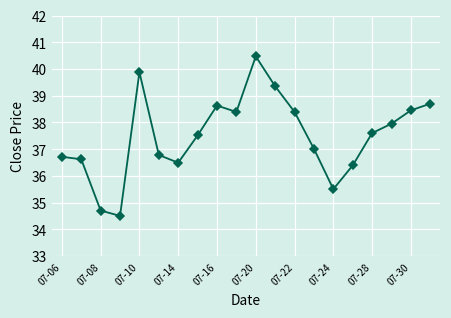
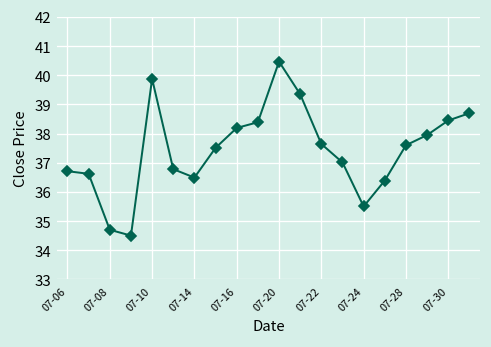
07-16: 38.6 -> 38.2
07-22: 38.4 -> 37.6
